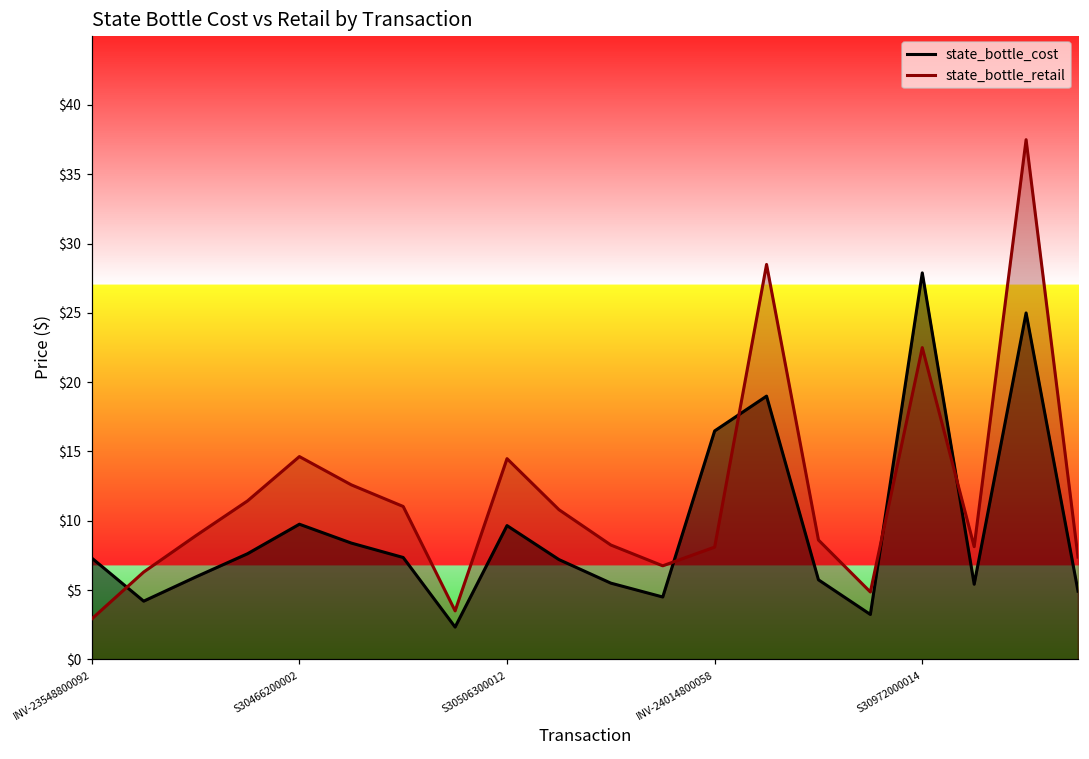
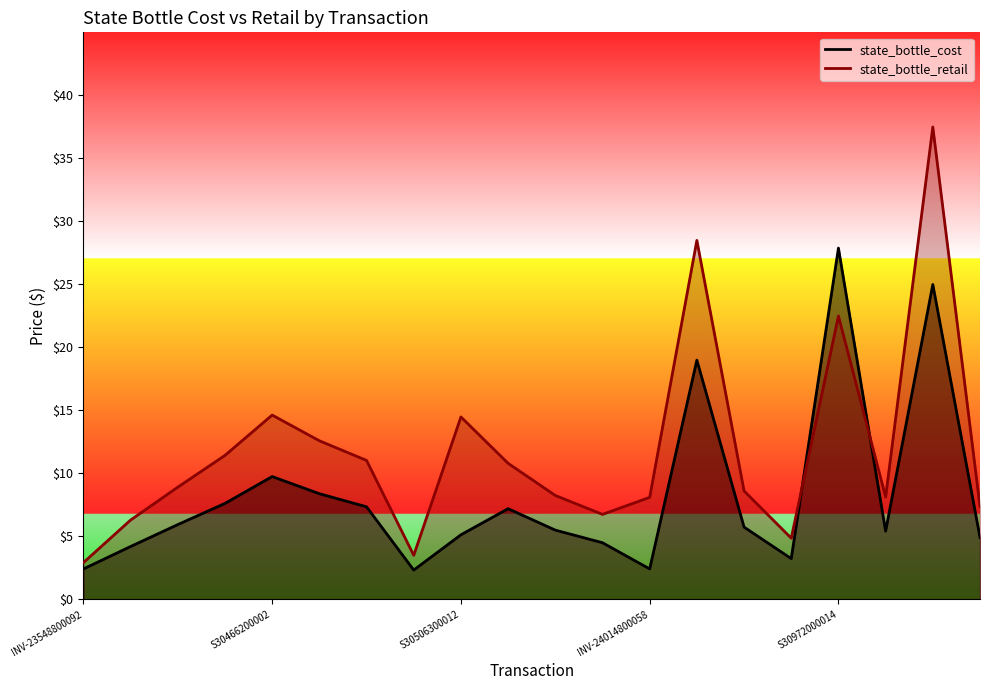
state_bottle_cost, INV-23548800092: $7.3 -> $2.4
state_bottle_cost, S30506300012: $9.7 -> $5.1
state_bottle_cost, INV-24014800058: $16.5 -> $2.4
